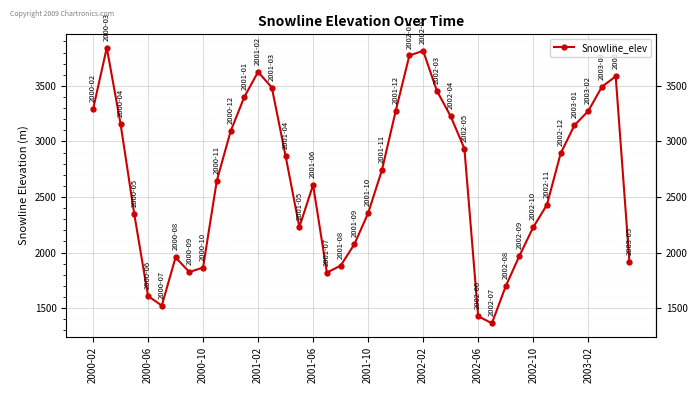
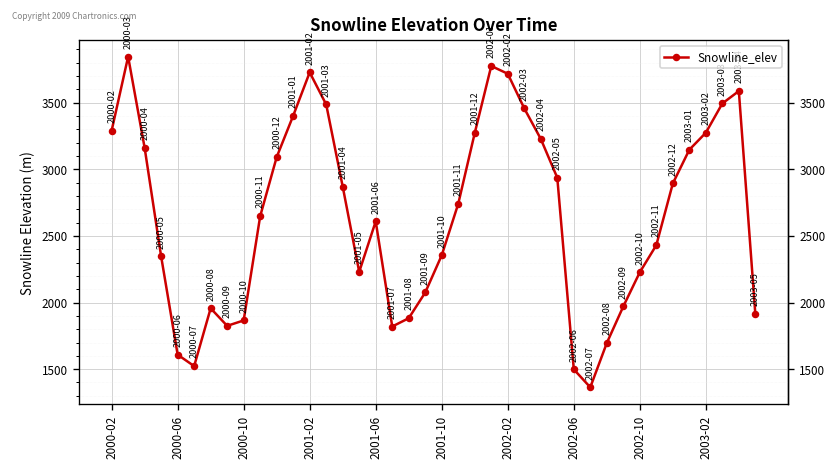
2001-02: 3630 -> 3730
2002-02: 3820 -> 3720
2002-06: 1430 -> 1500
